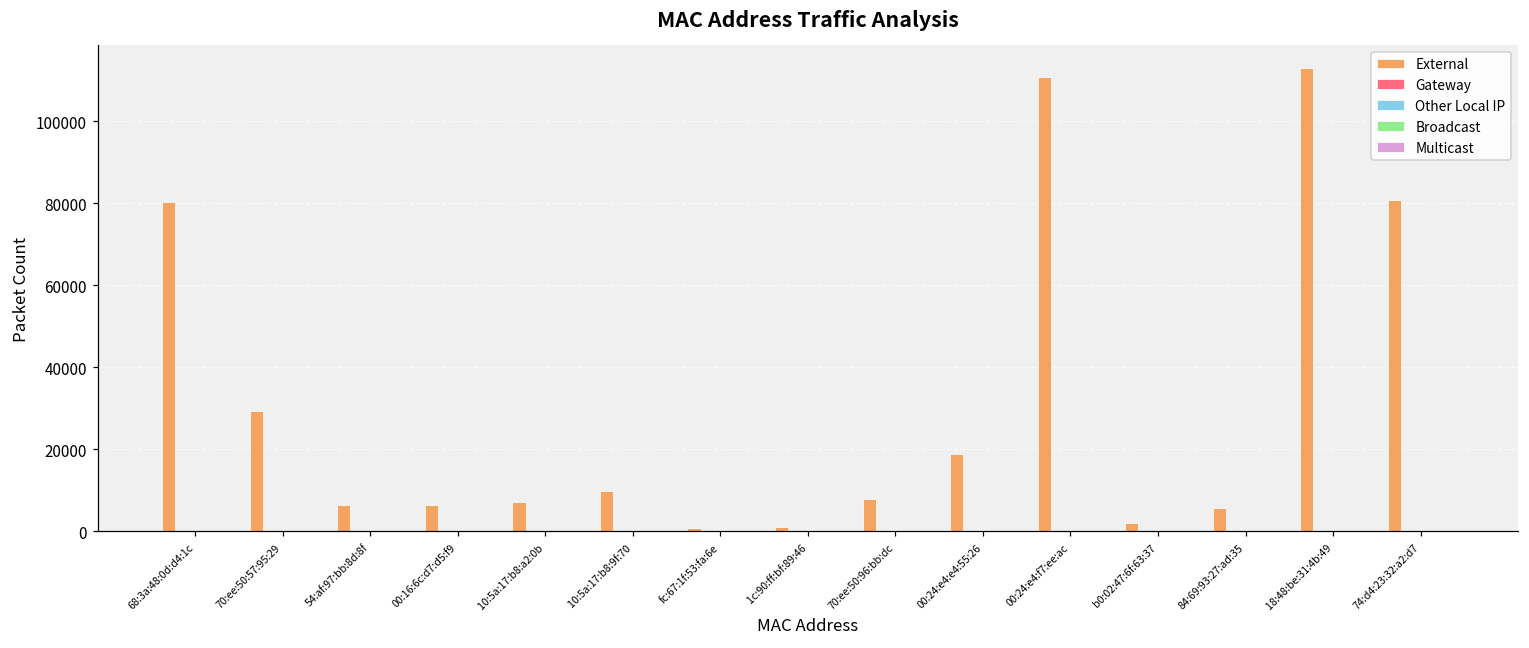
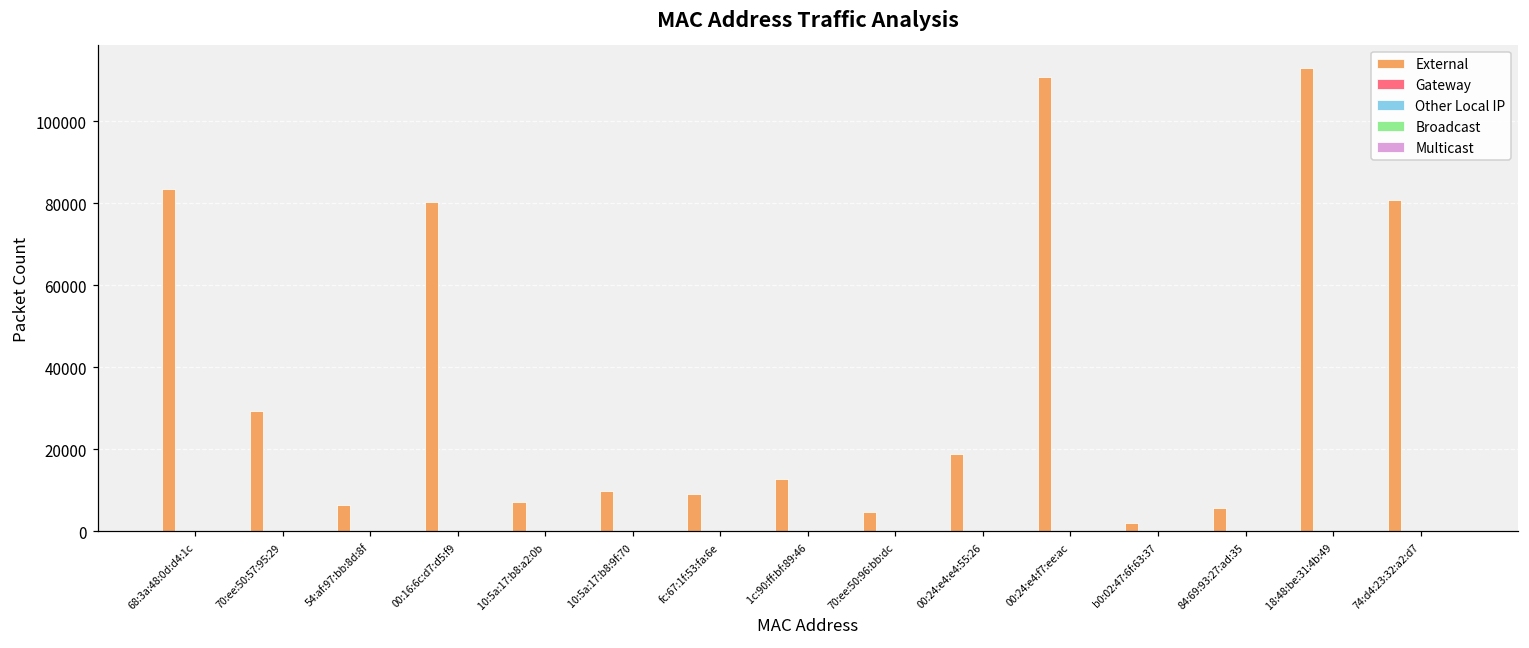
External, 68:3a:48:0d:d4:1c: 80000 -> 83000
External, 00:16:6c:d7:d5:f9: 6000 -> 80000
External, fc:67:1f:53:fa:6e: 1000 -> 9000
External, 1c:90:ff:bf:89:46: 1000 -> 13000
External, 70:ee:50:96:bb:dc: 8000 -> 5000
